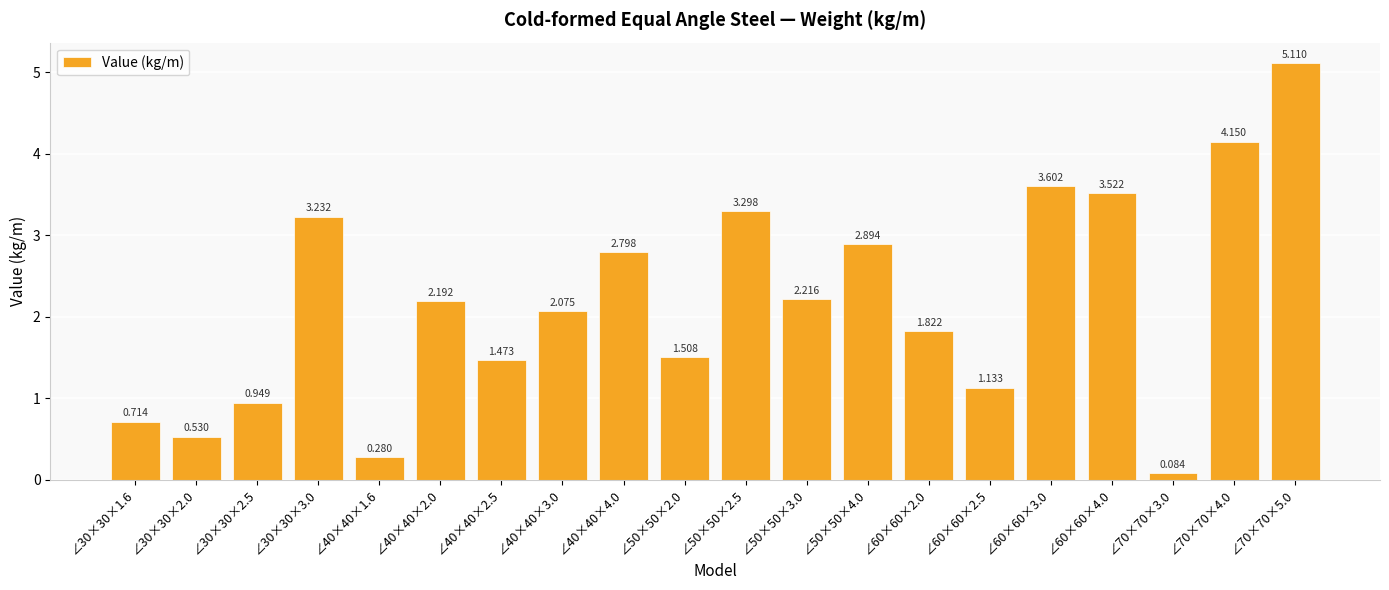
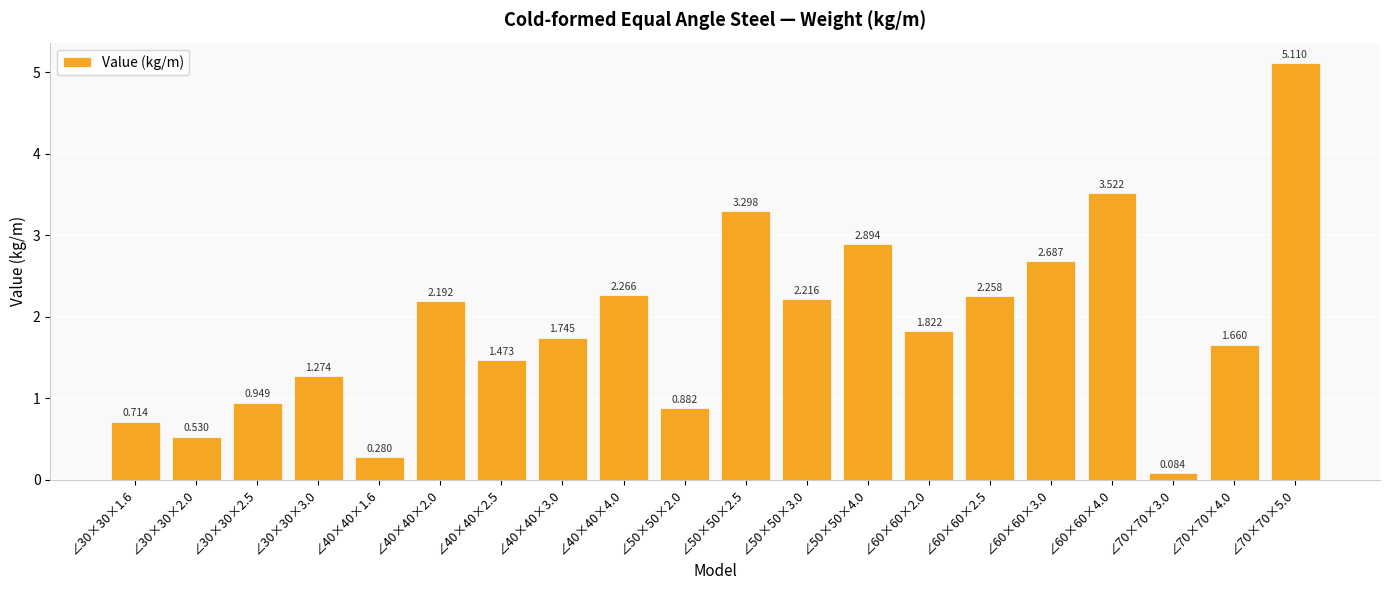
∠30×30×3.0: 3.232 -> 1.274
∠40×40×3.0: 2.075 -> 1.745
∠40×40×4.0: 2.798 -> 2.266
∠50×50×2.0: 1.508 -> 0.882
∠60×60×2.5: 1.133 -> 2.258
∠60×60×3.0: 3.602 -> 2.687
∠70×70×4.0: 4.150 -> 1.660
